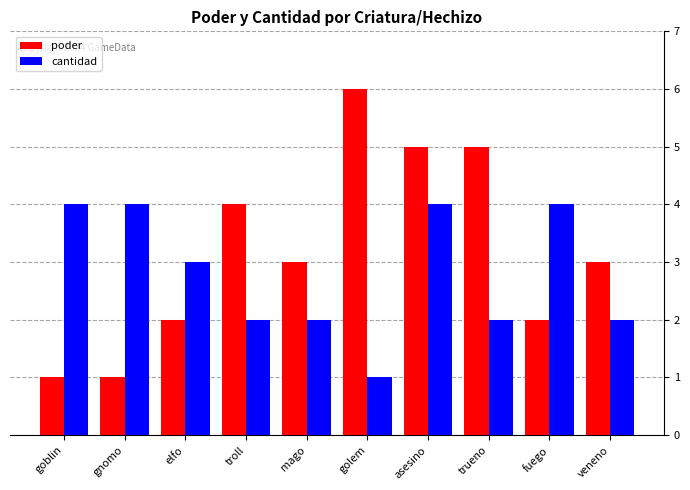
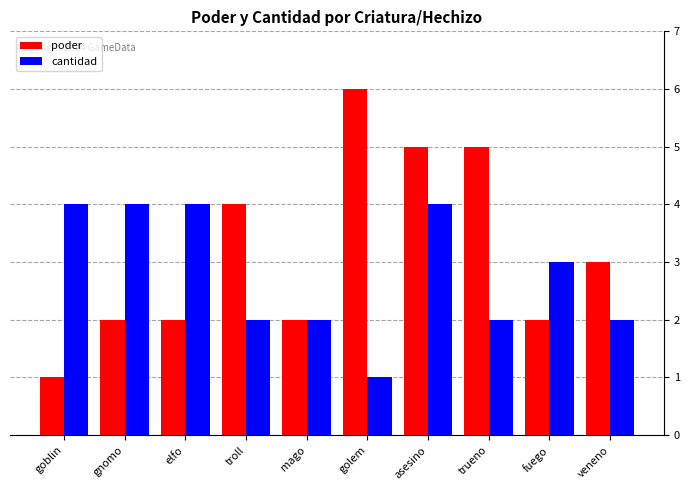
poder, gnomo: 1 -> 2
cantidad, elfo: 3 -> 4
poder, mago: 3 -> 2
cantidad, fuego: 4 -> 3
